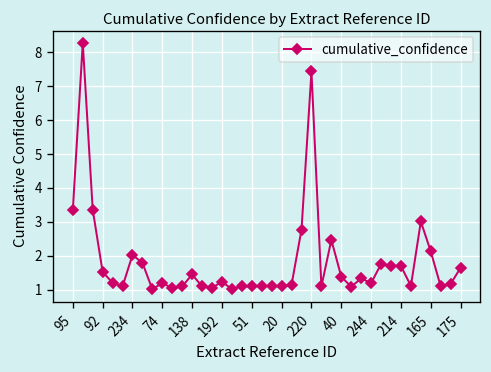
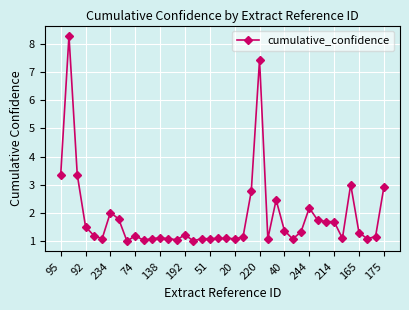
138: 1.4 -> 1.1
244: 1.2 -> 2.2
165: 2.1 -> 1.3
175: 1.6 -> 2.9
